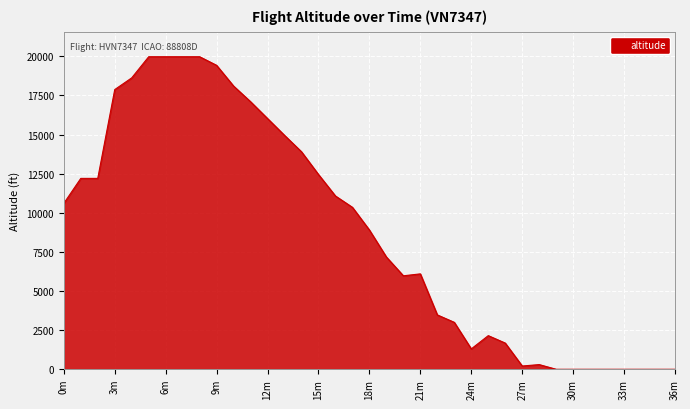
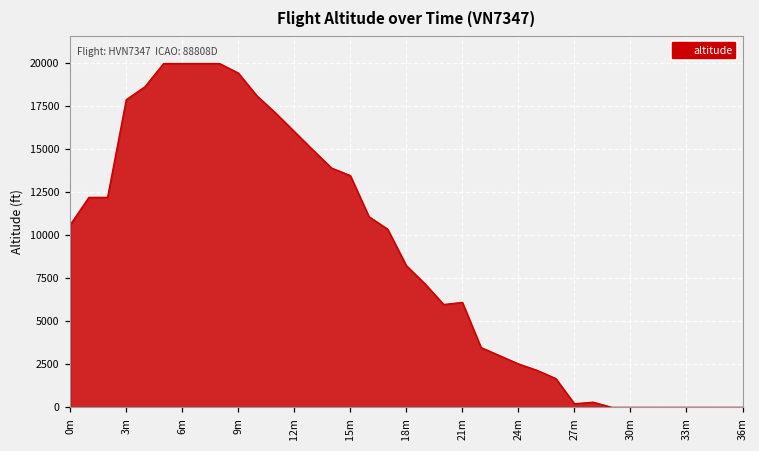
15m: 12500 -> 13500
18m: 8900 -> 8200
24m: 1300 -> 2500
